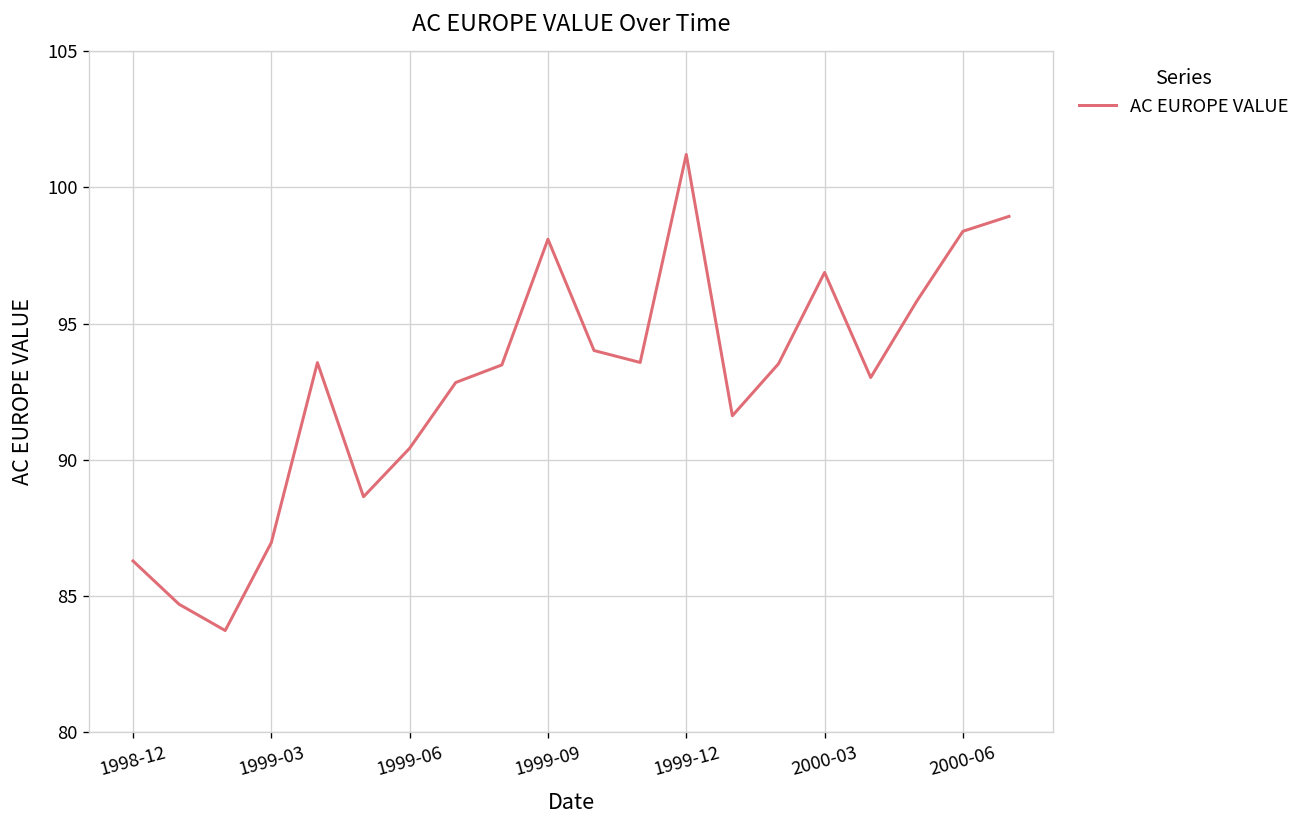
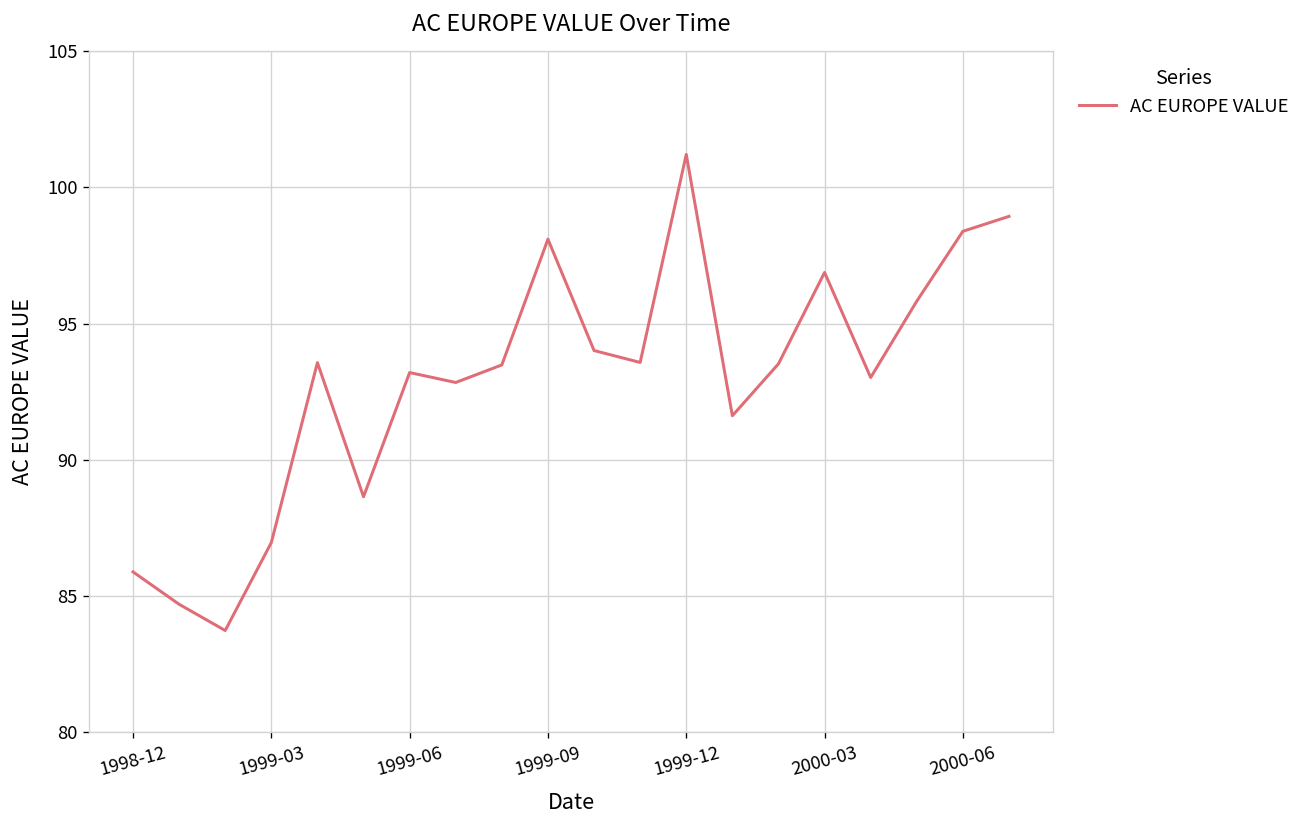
1998-12: 86.3 -> 85.9
1999-06: 90.4 -> 93.2
